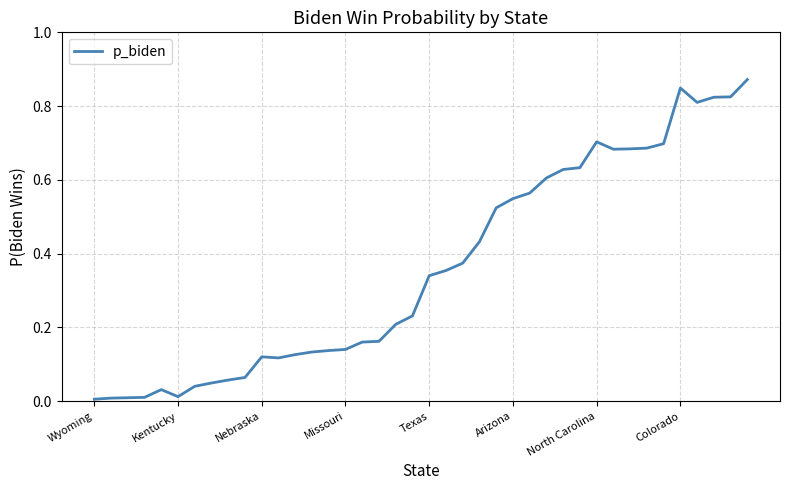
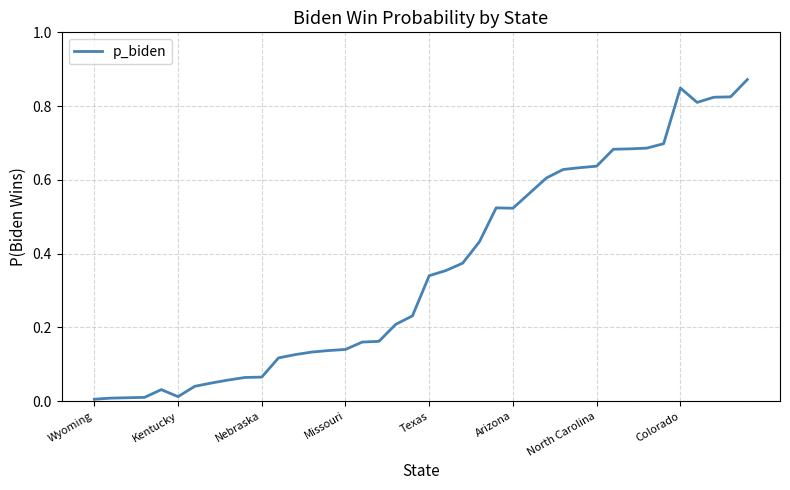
Nebraska: 0.12 -> 0.07
Arizona: 0.55 -> 0.52
North Carolina: 0.70 -> 0.64
